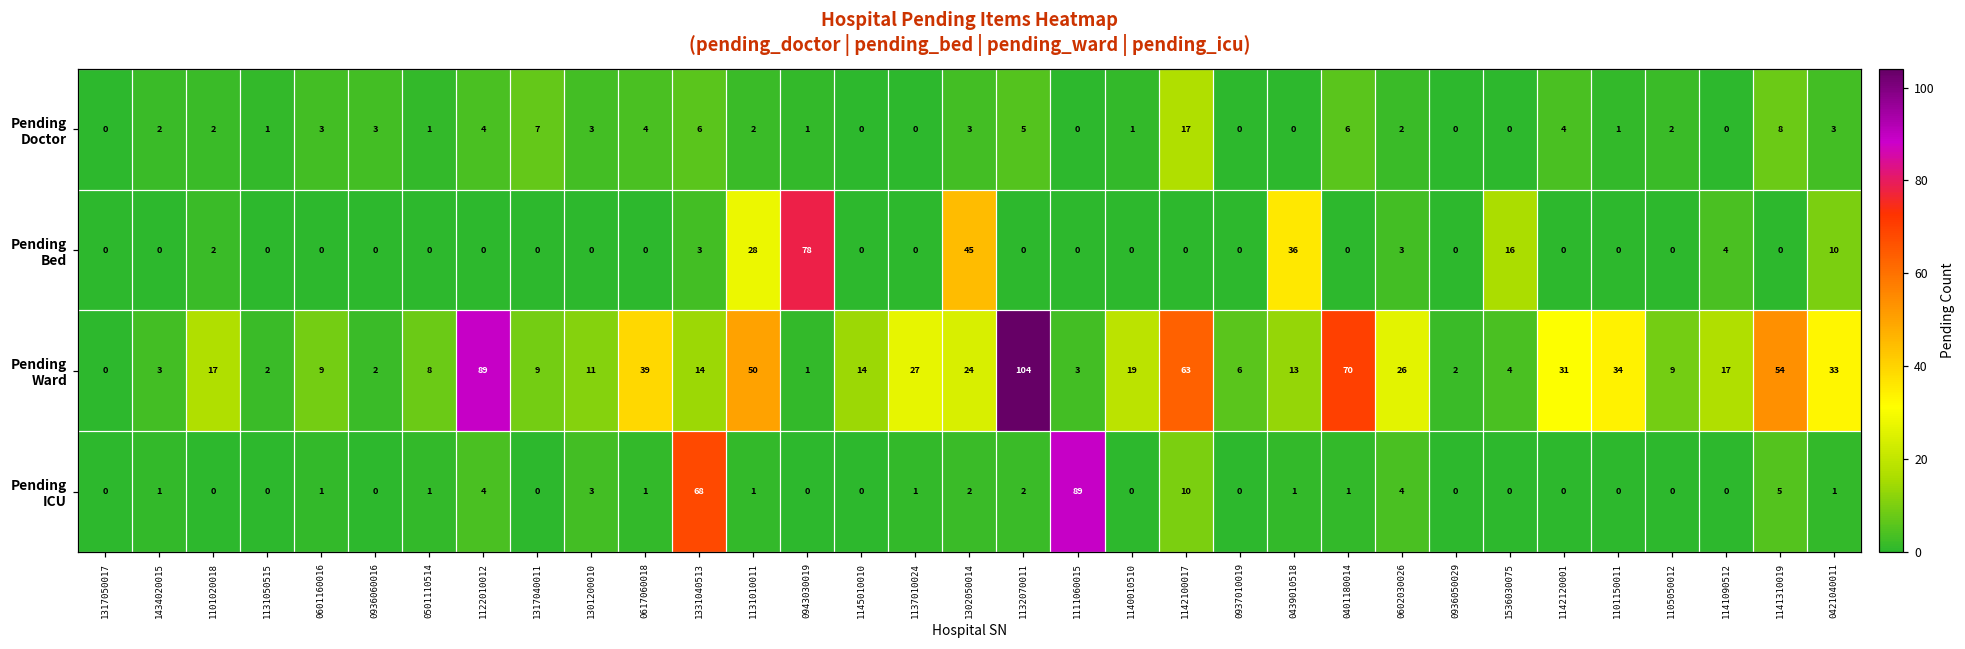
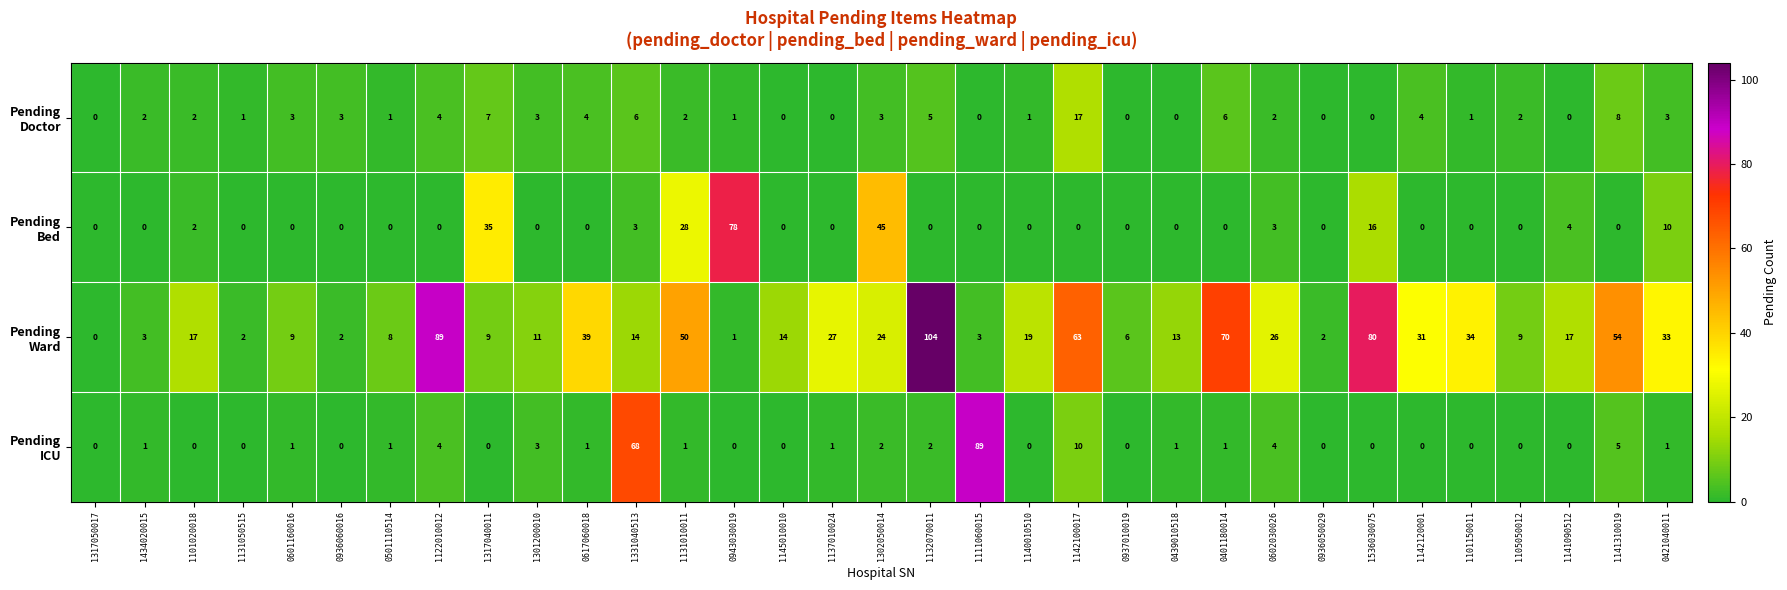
Pending Bed, 1317040011: 0 -> 35
Pending Bed, 0439010518: 36 -> 0
Pending Ward, 1536030075: 4 -> 80
